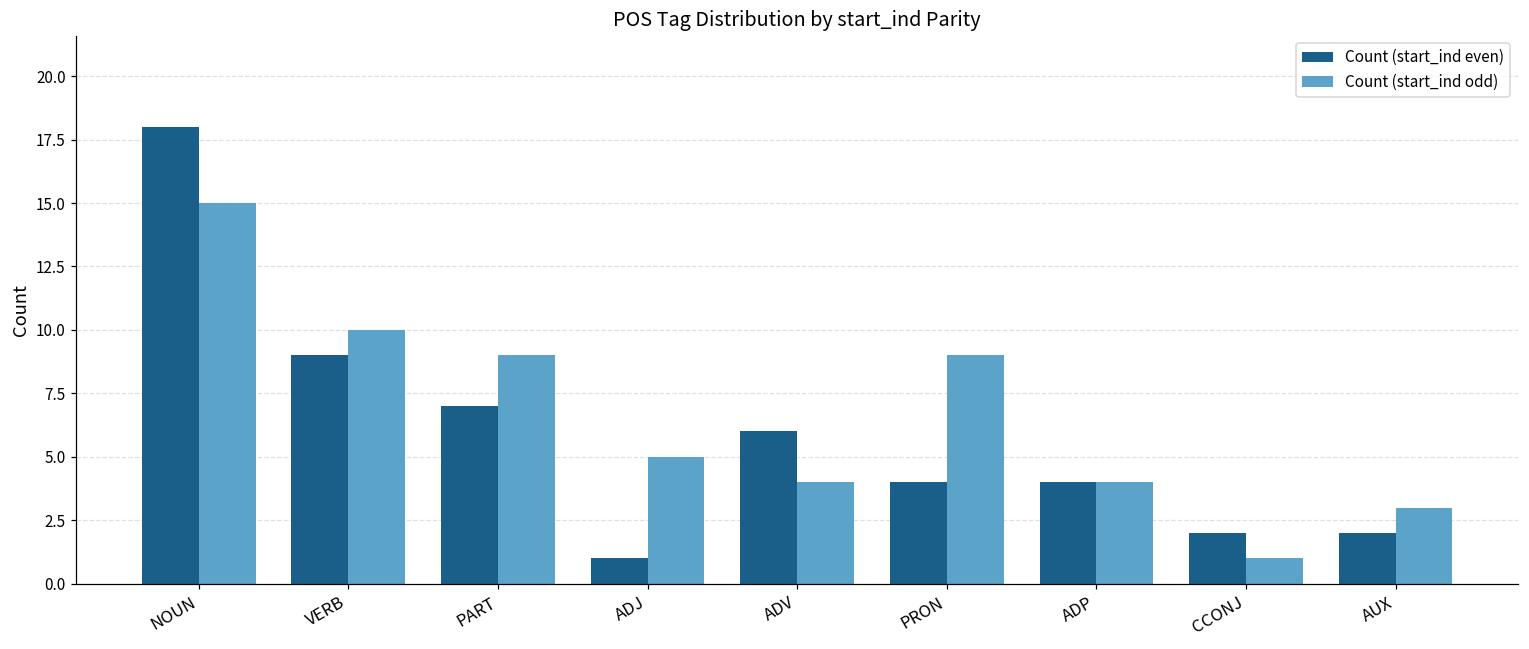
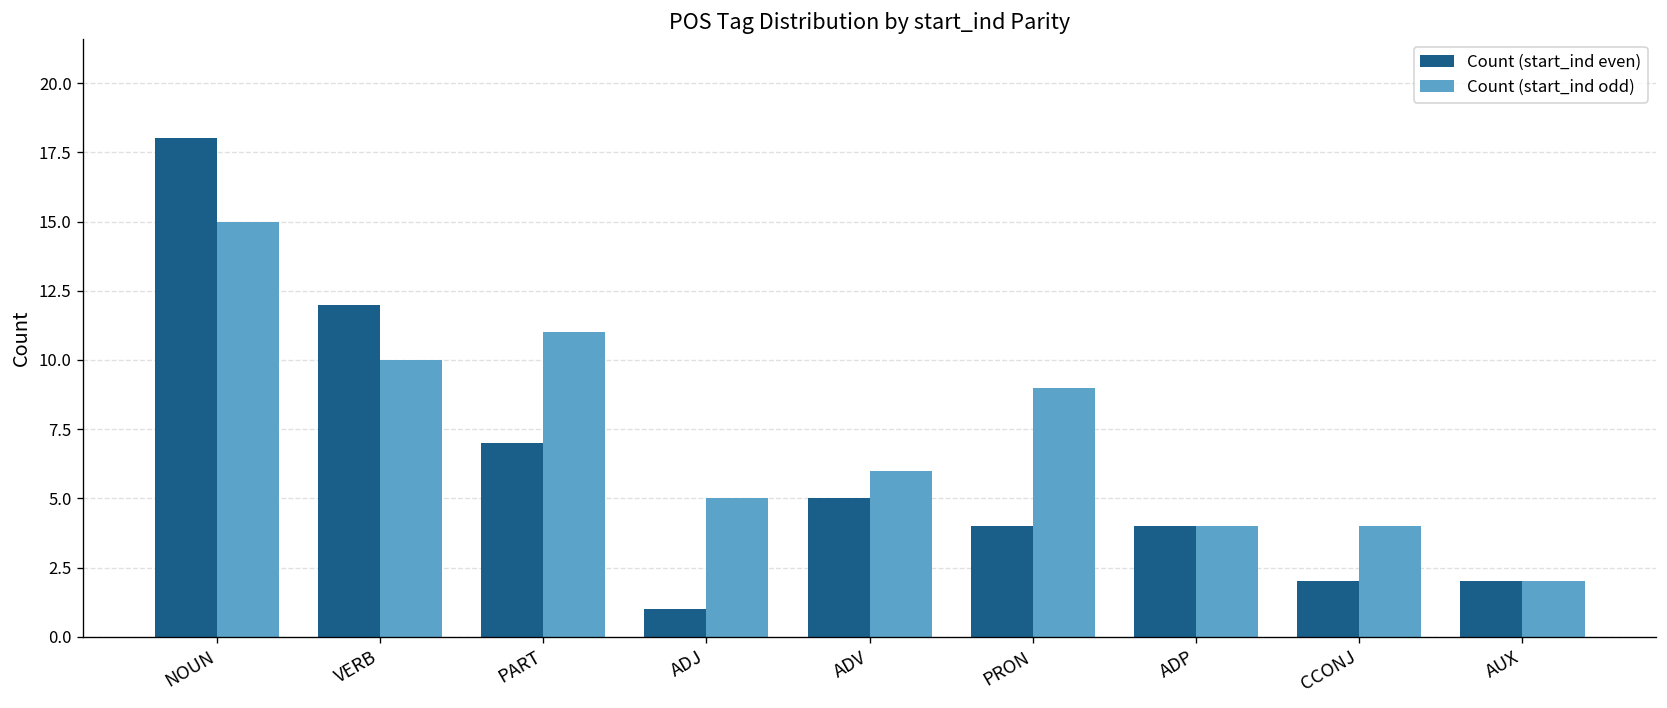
Count (start_ind even), VERB: 9 -> 12
Count (start_ind odd), PART: 9 -> 11
Count (start_ind even), ADV: 6 -> 5
Count (start_ind odd), ADV: 4 -> 6
Count (start_ind odd), CCONJ: 1 -> 4
Count (start_ind odd), AUX: 3 -> 2
